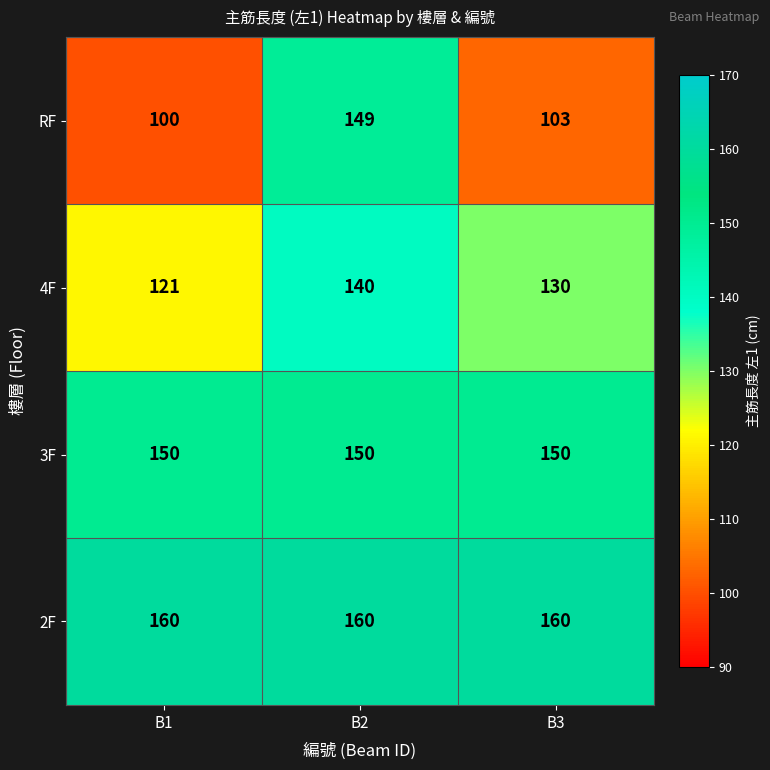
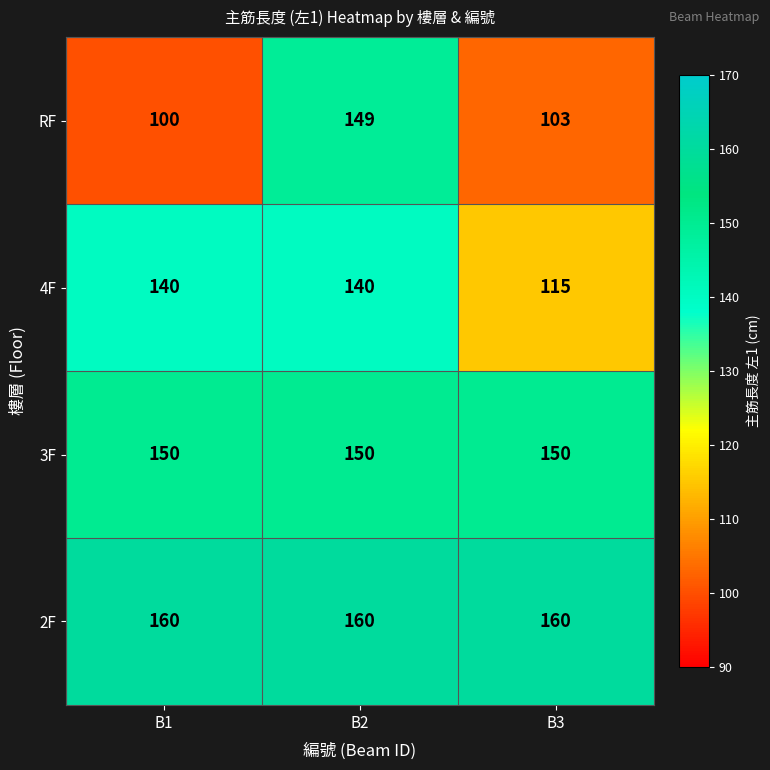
4F, B1: 121 -> 140
4F, B3: 130 -> 115
